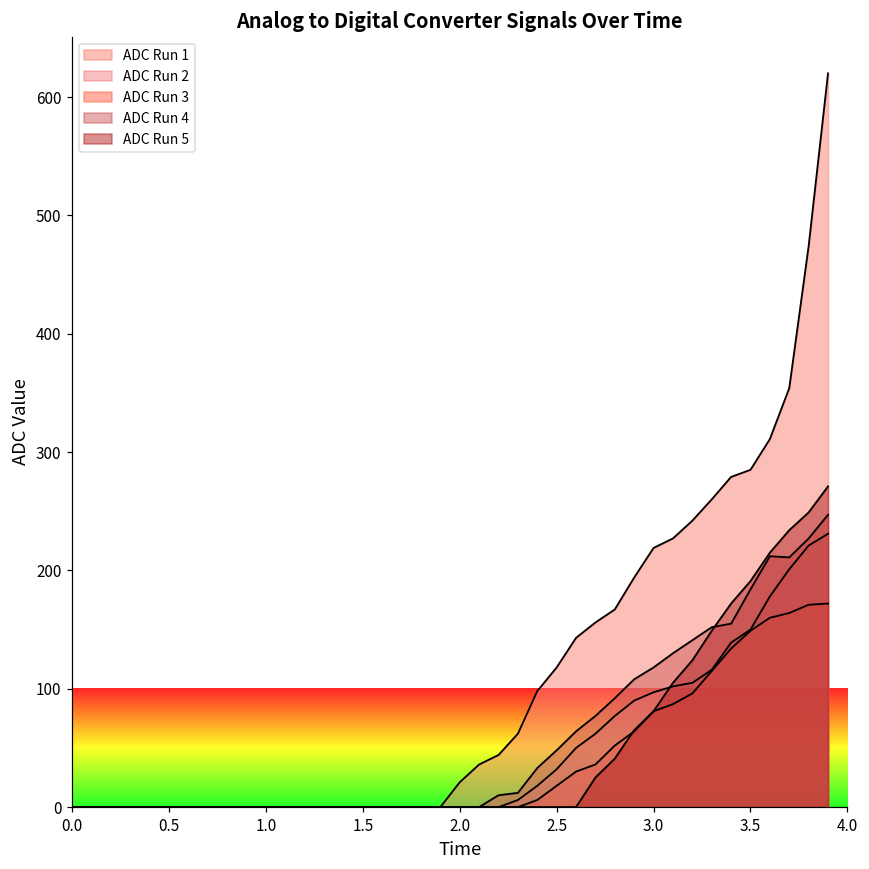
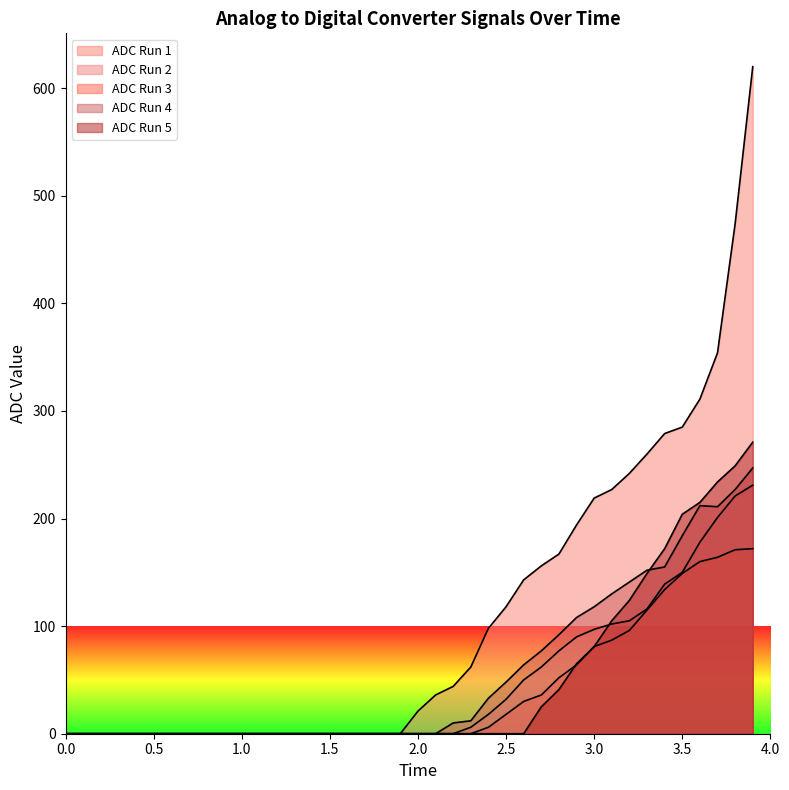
ADC Run 5, 3.5: 191 -> 204
